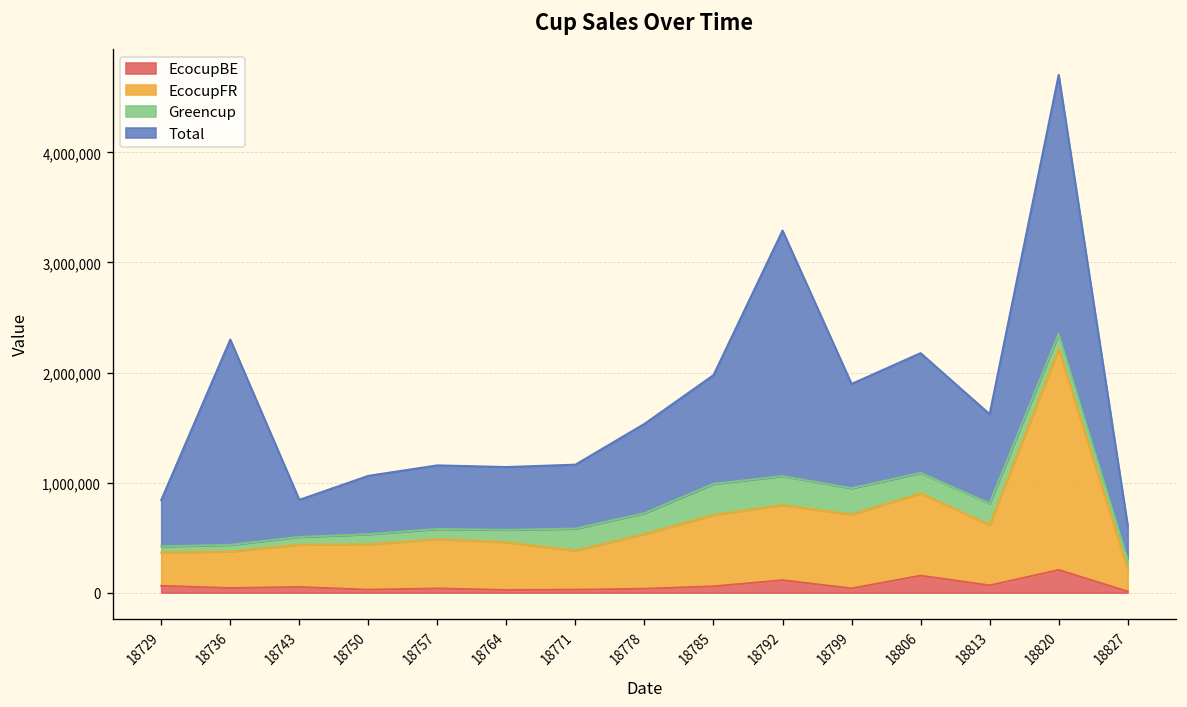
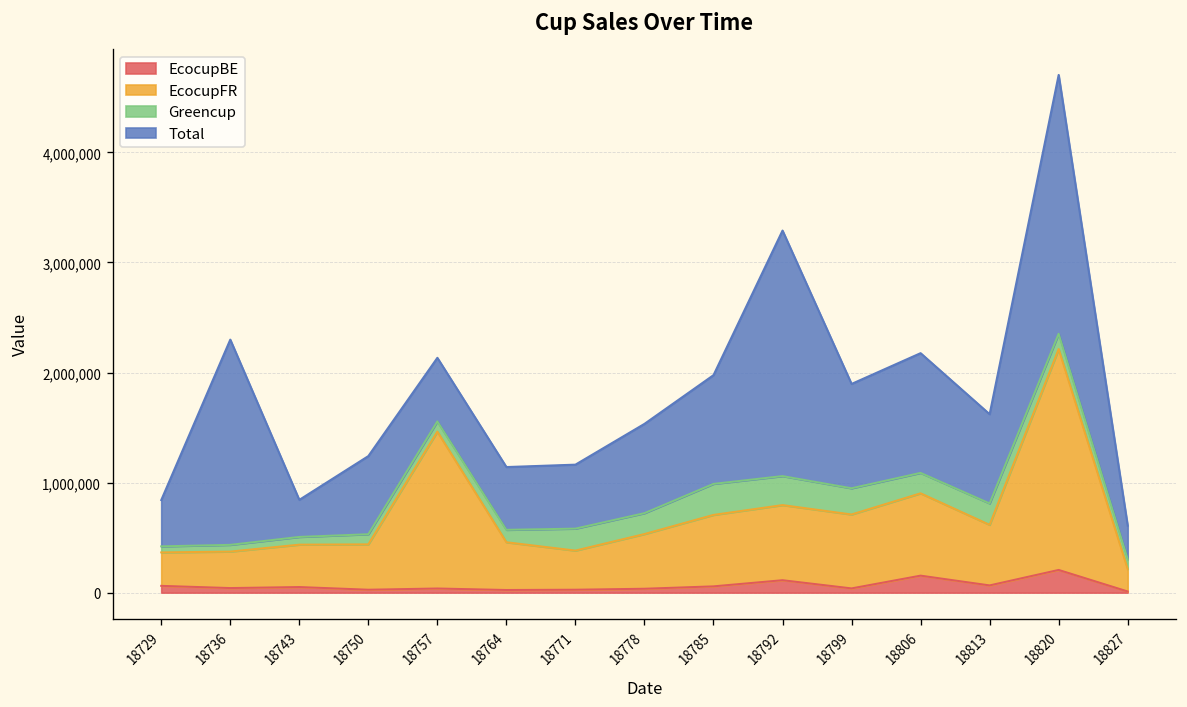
Total, 18750: 500,000 -> 700,000
EcocupFR, 18757: 400,000 -> 1,400,000
